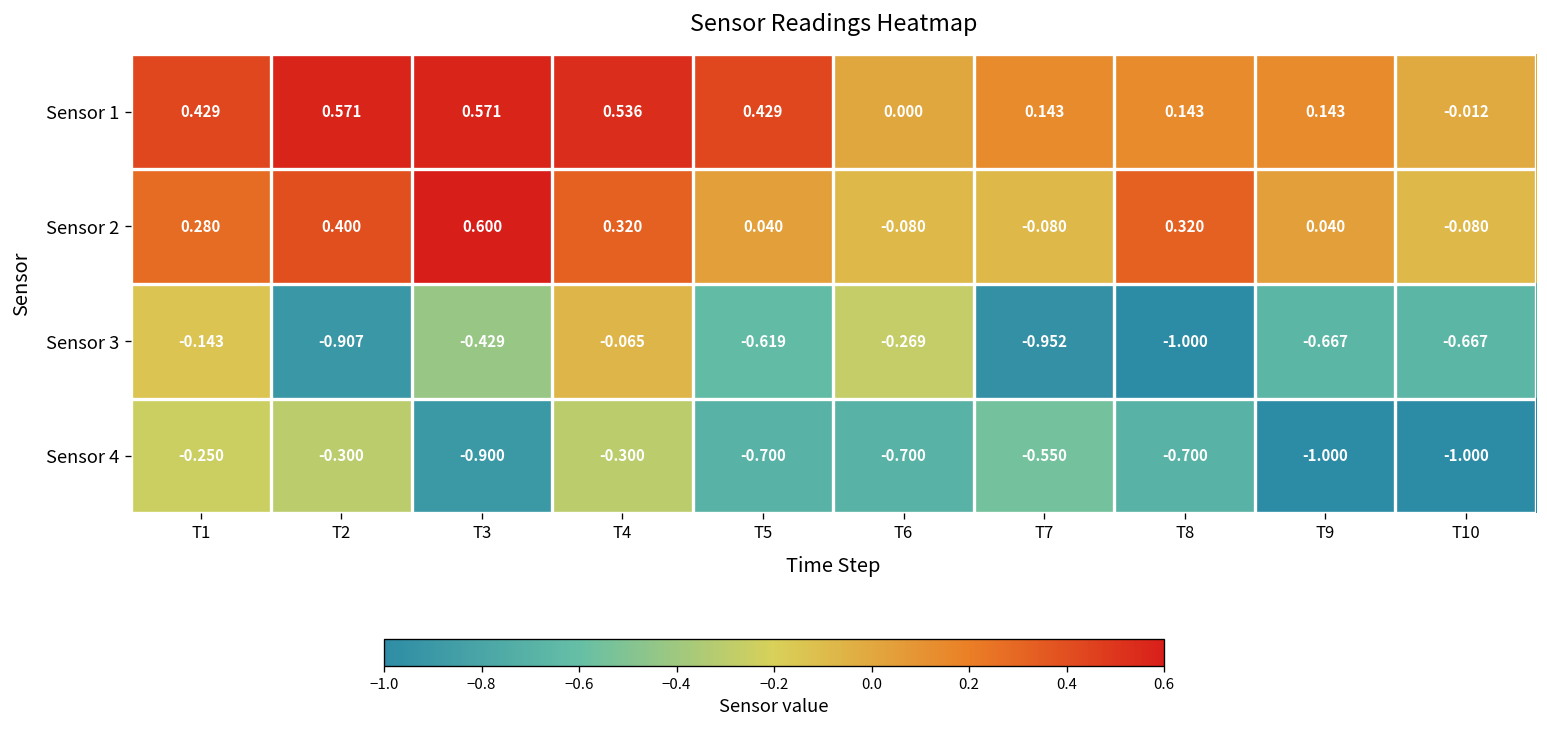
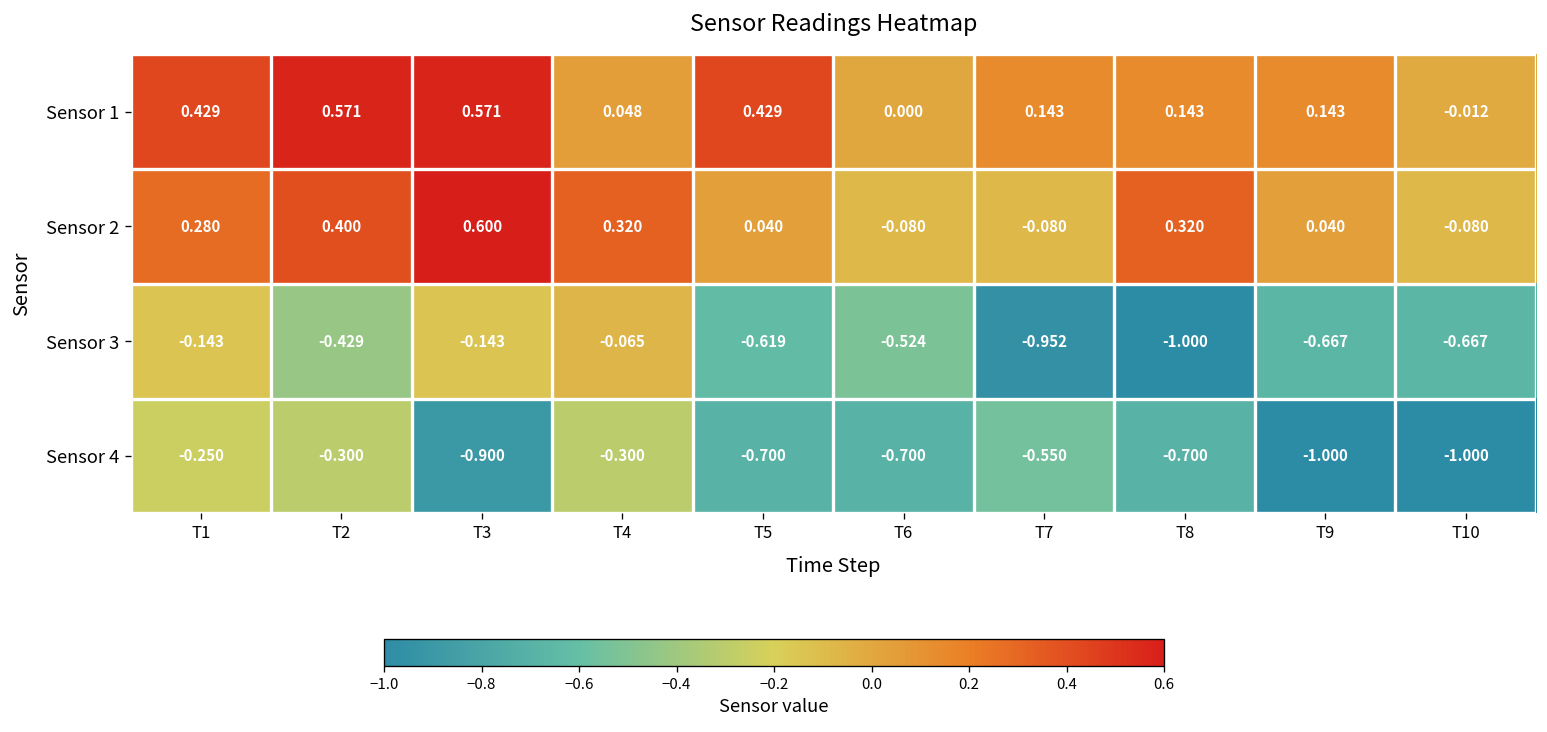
Sensor 1, T4: 0.536 -> 0.048
Sensor 3, T2: -0.907 -> -0.429
Sensor 3, T3: -0.429 -> -0.143
Sensor 3, T6: -0.269 -> -0.524
